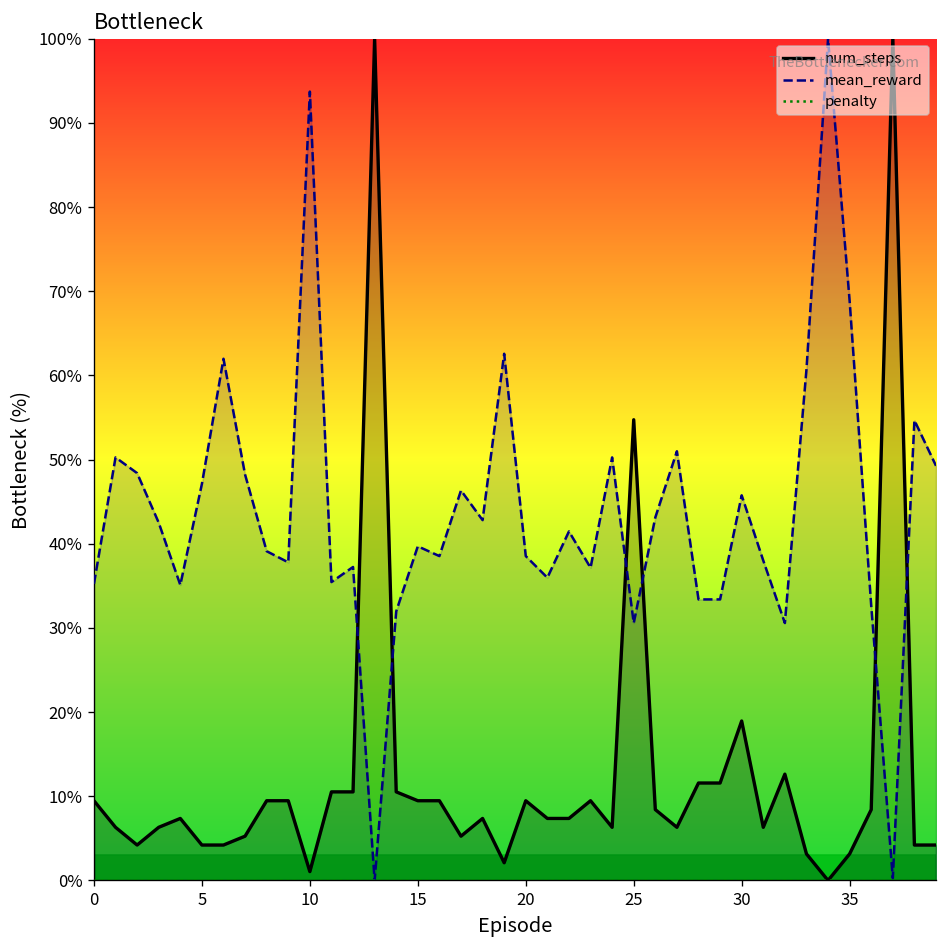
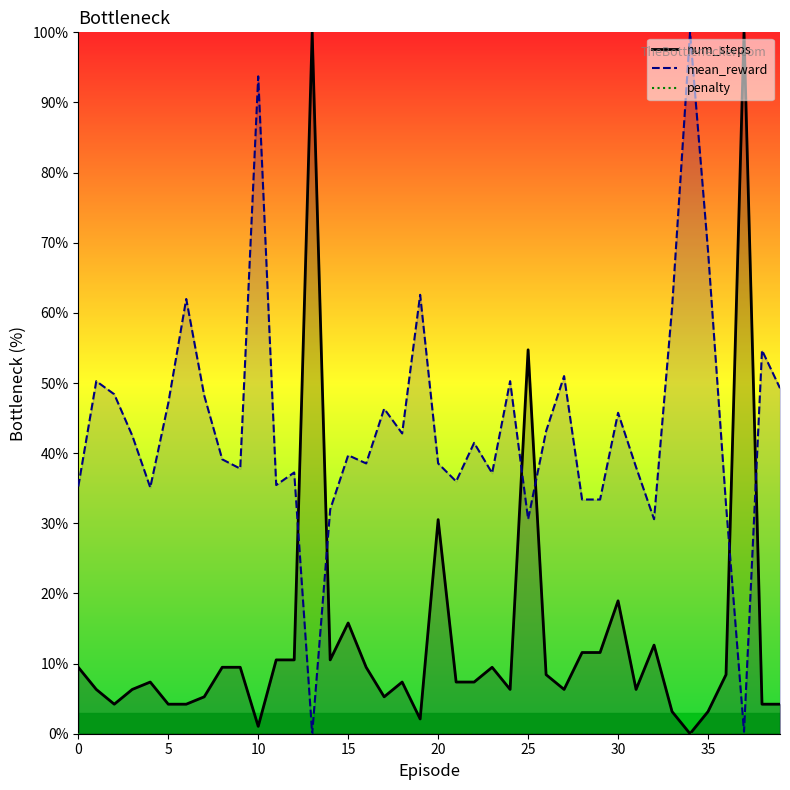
num_steps, 15: 9% -> 16%
num_steps, 20: 9% -> 31%
